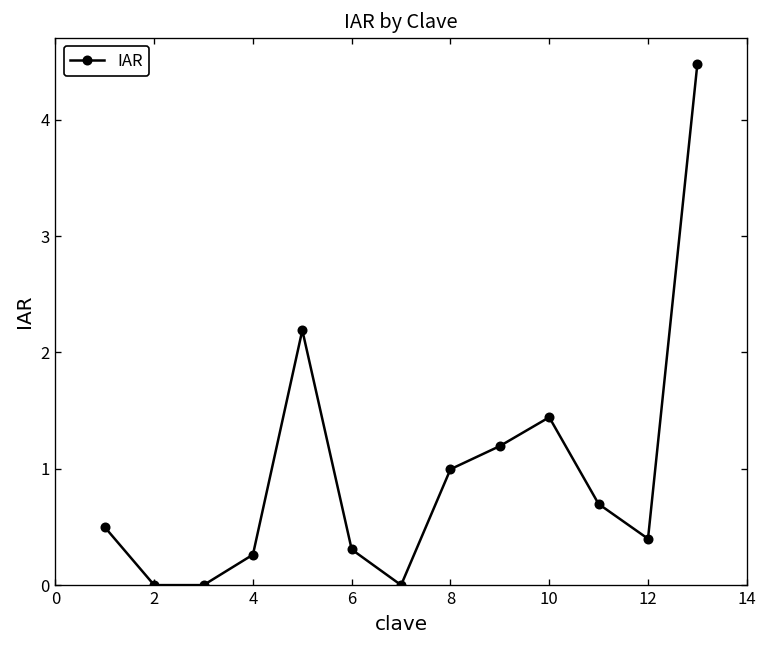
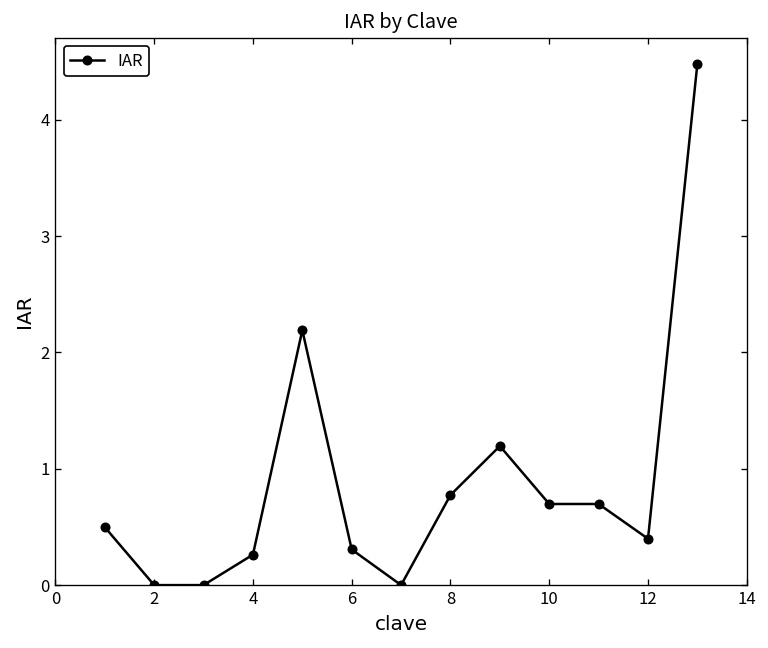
8: 1.0 -> 0.8
10: 1.4 -> 0.7
